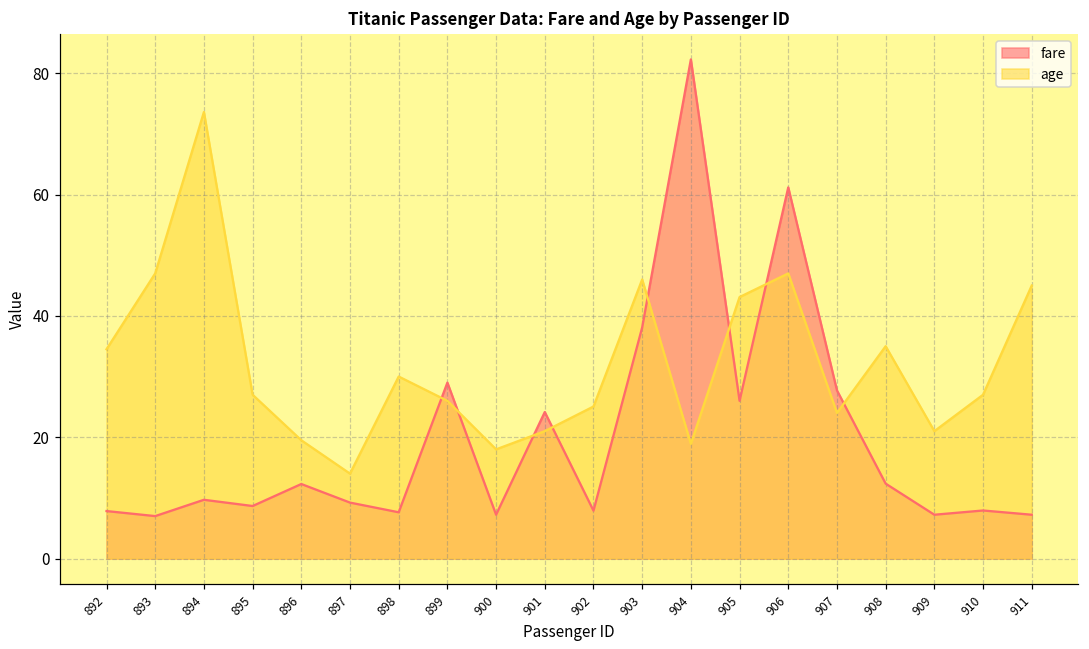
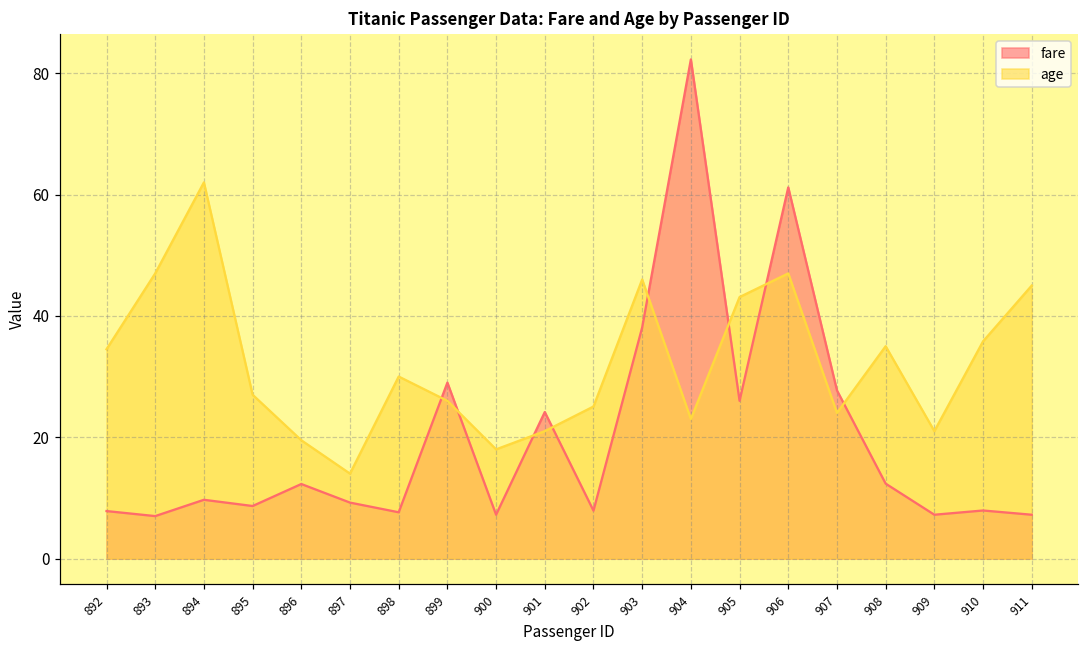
age, 894: 74 -> 62
age, 904: 19 -> 23
age, 910: 27 -> 36
